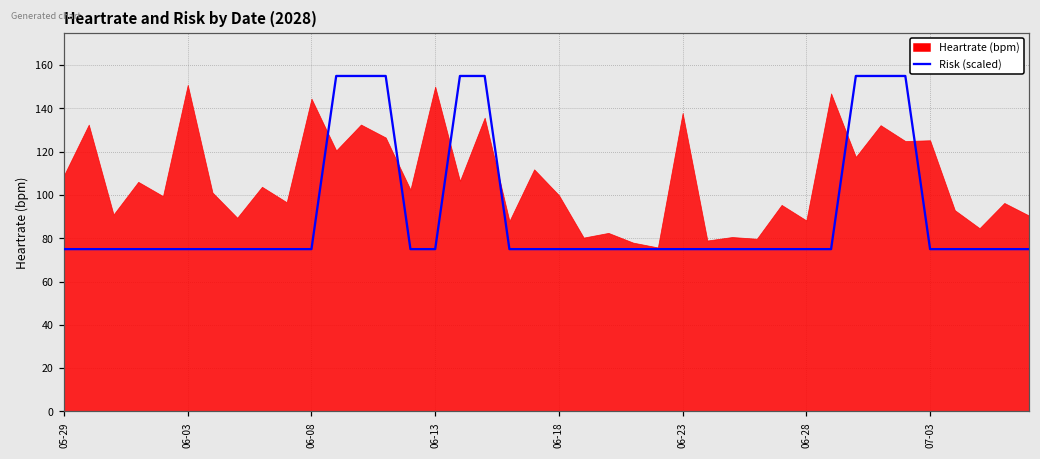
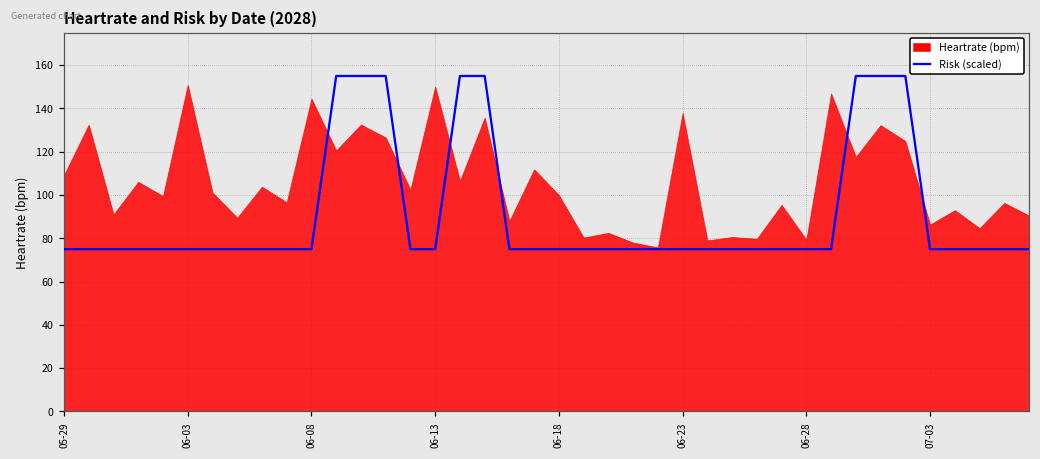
Heartrate (bpm), 06-28: 88 -> 79
Heartrate (bpm), 07-03: 125 -> 86
